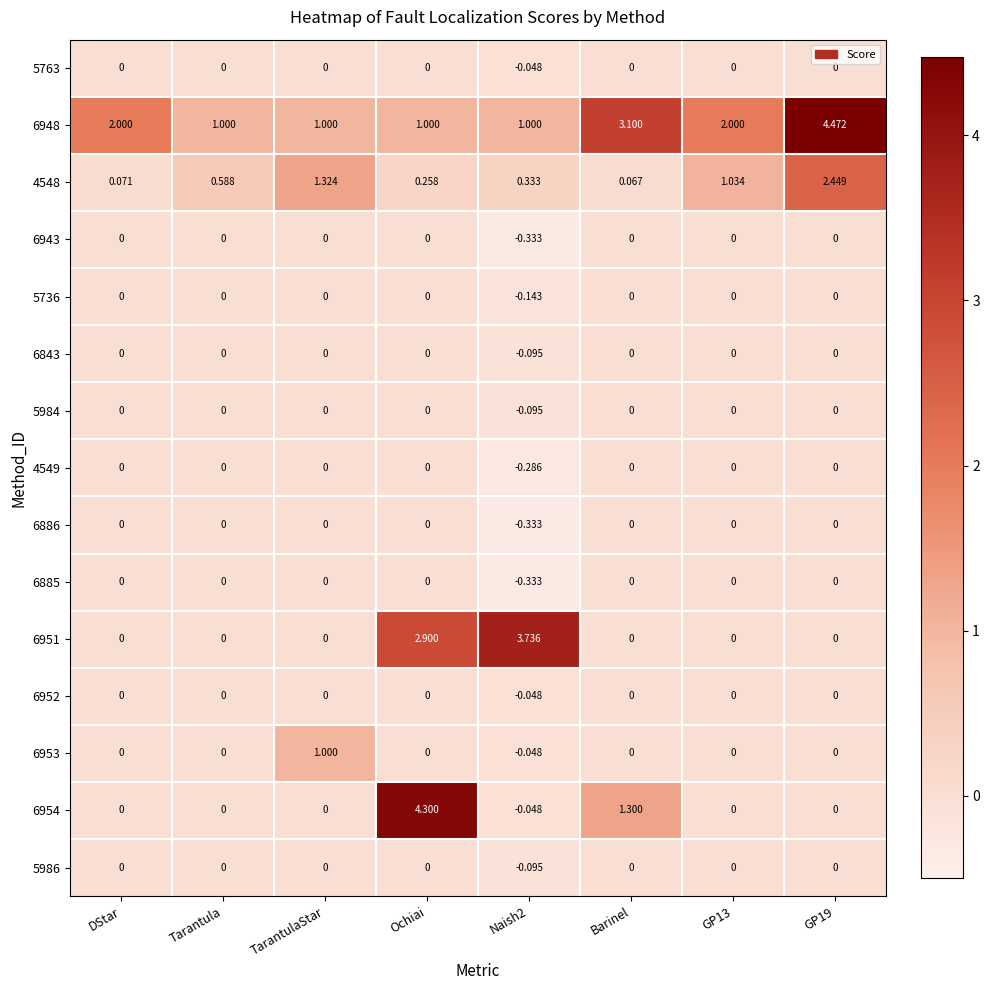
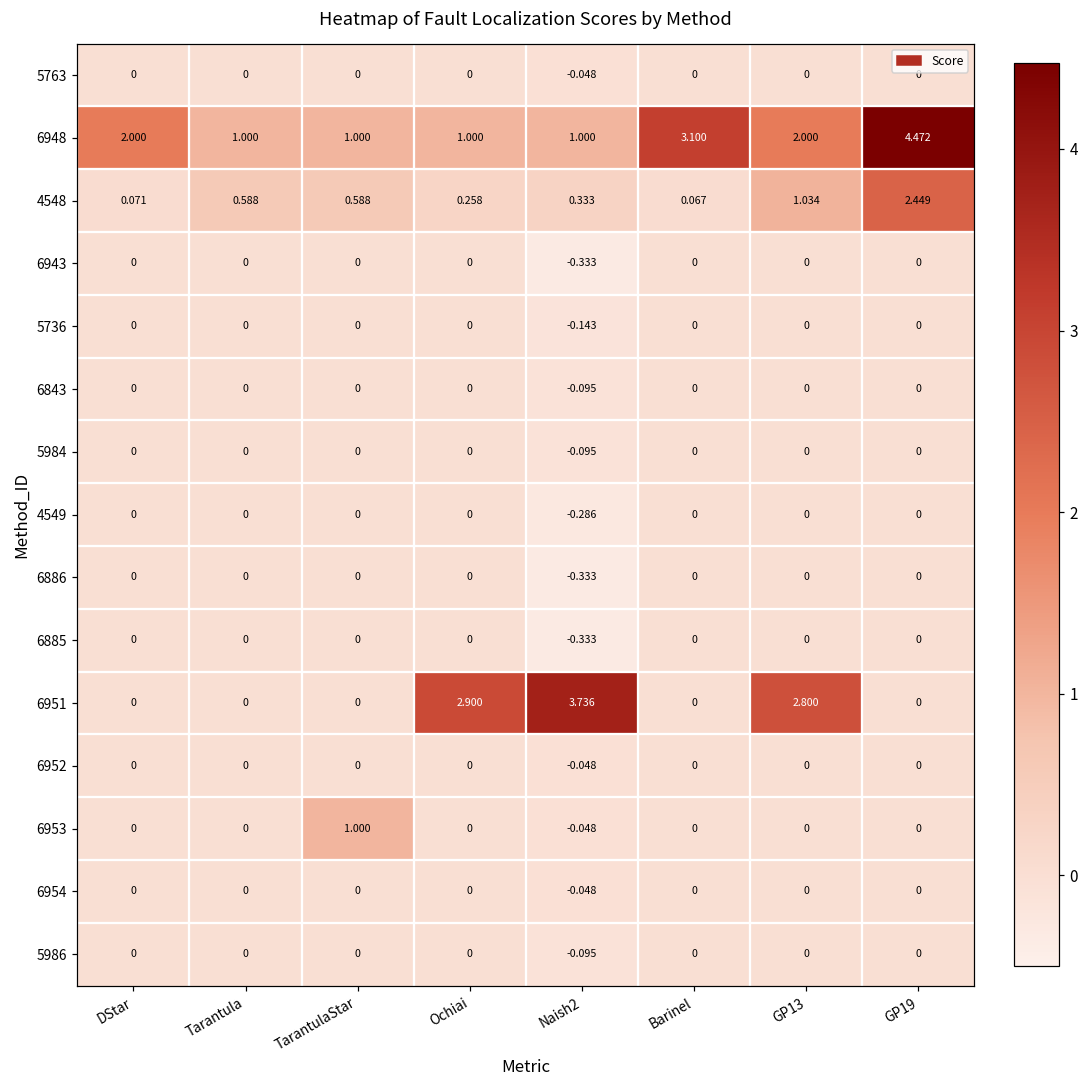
4548, TarantulaStar: 1.324 -> 0.588
6951, GP13: 0 -> 2.800
6954, Ochiai: 4.300 -> 0
6954, Barinel: 1.300 -> 0
